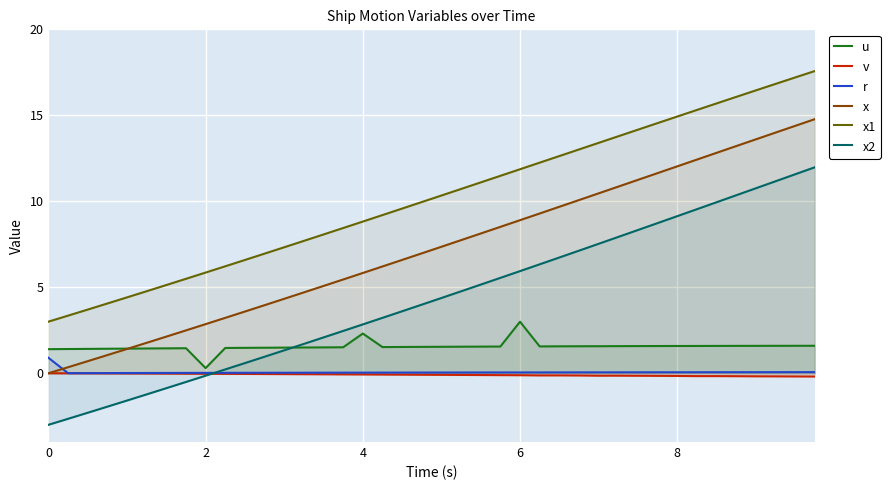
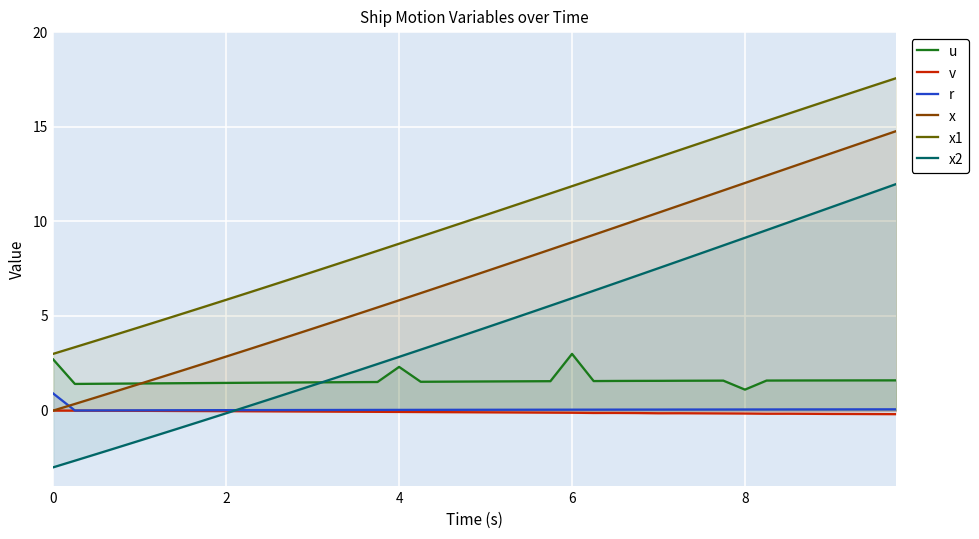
u, 0: 1.4 -> 2.7
u, 2: 0.3 -> 1.5
u, 8: 1.6 -> 1.1
